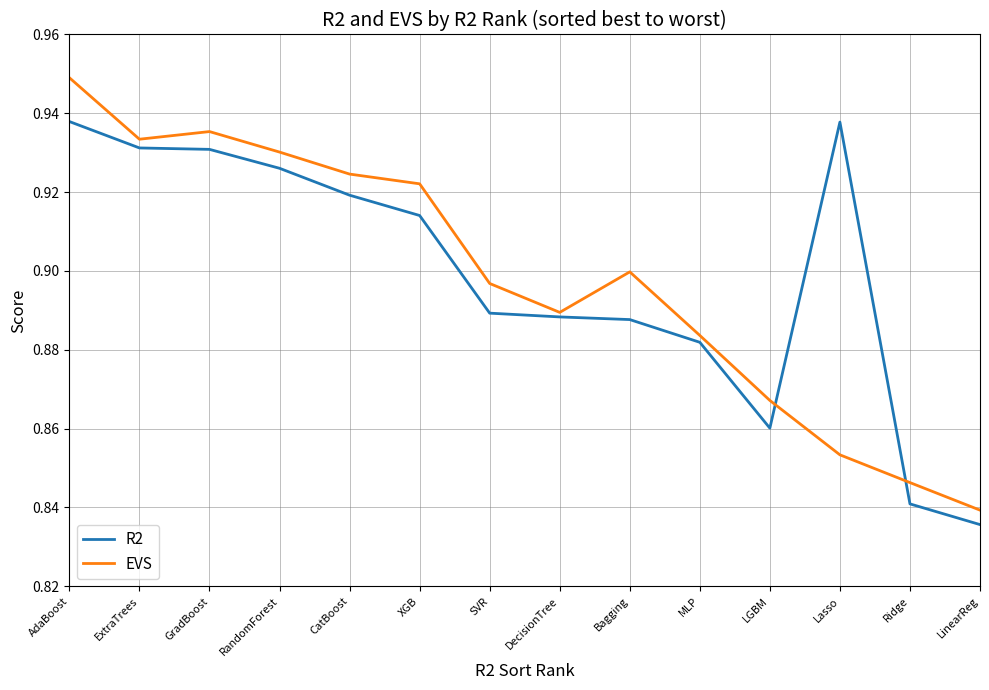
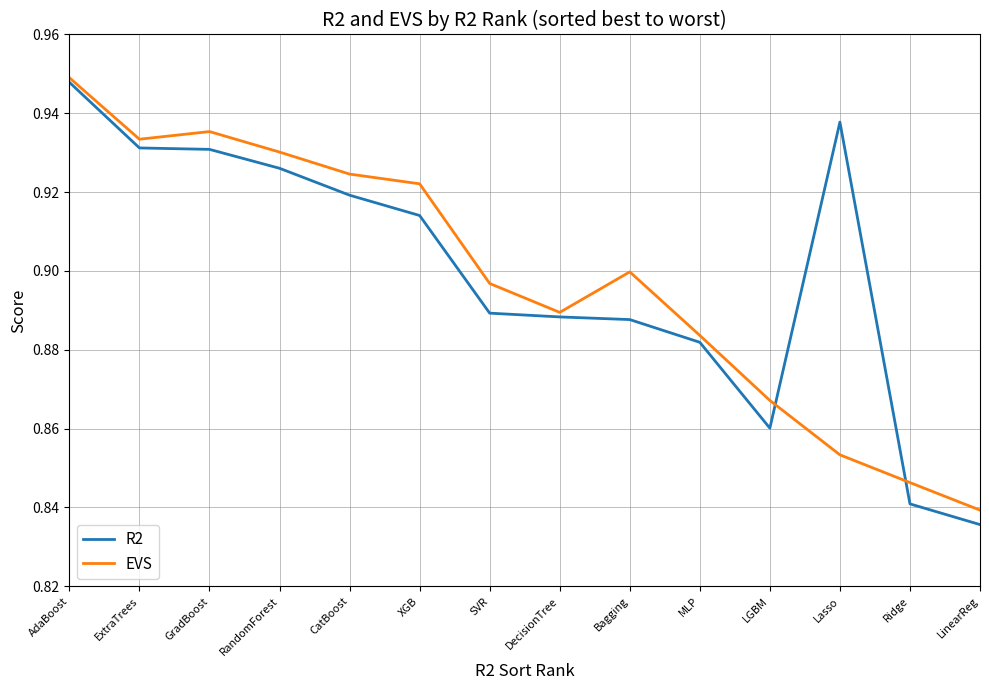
R2, AdaBoost: 0.938 -> 0.948
